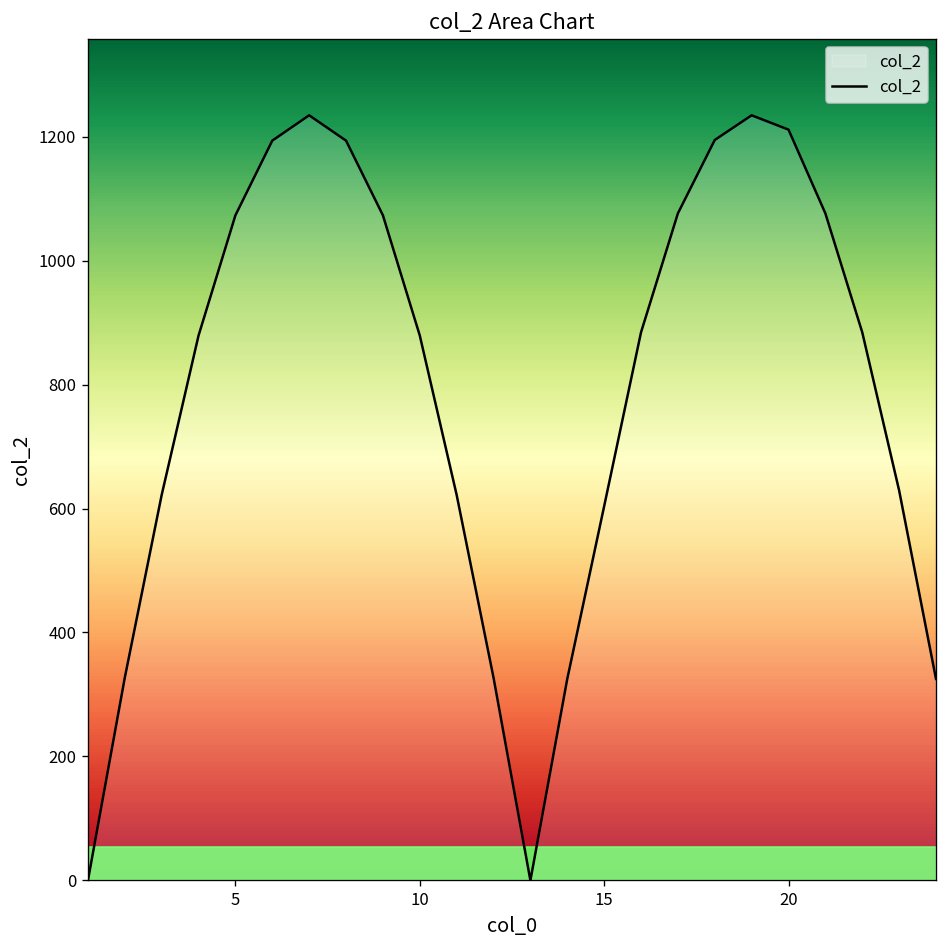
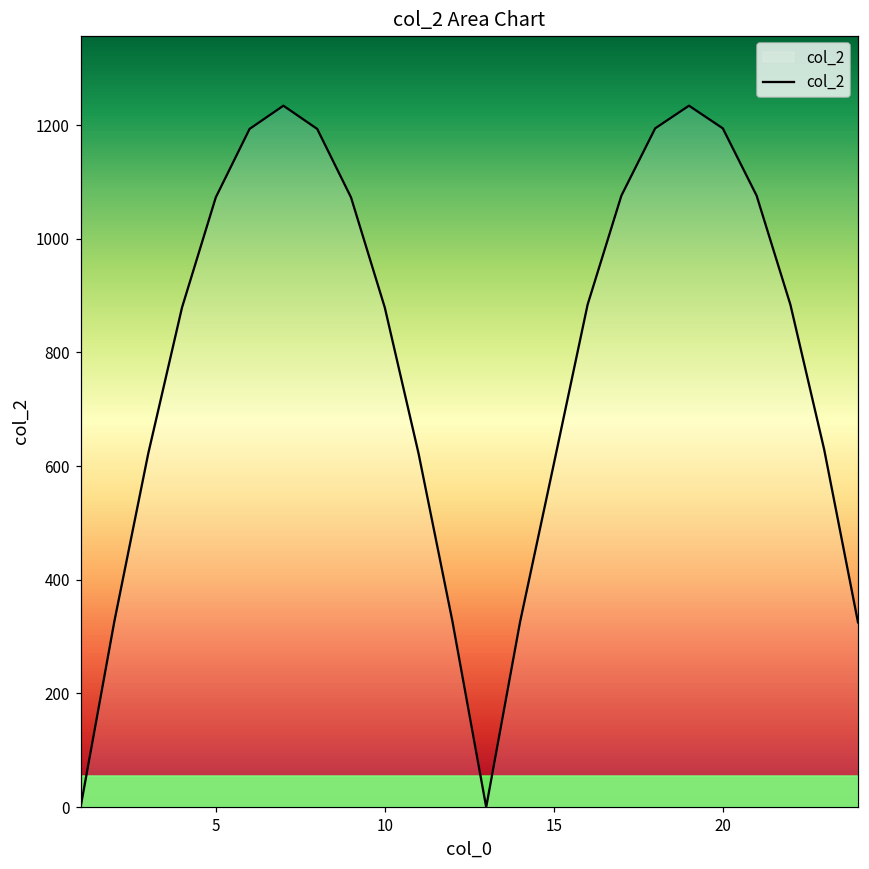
20: 1210 -> 1190
